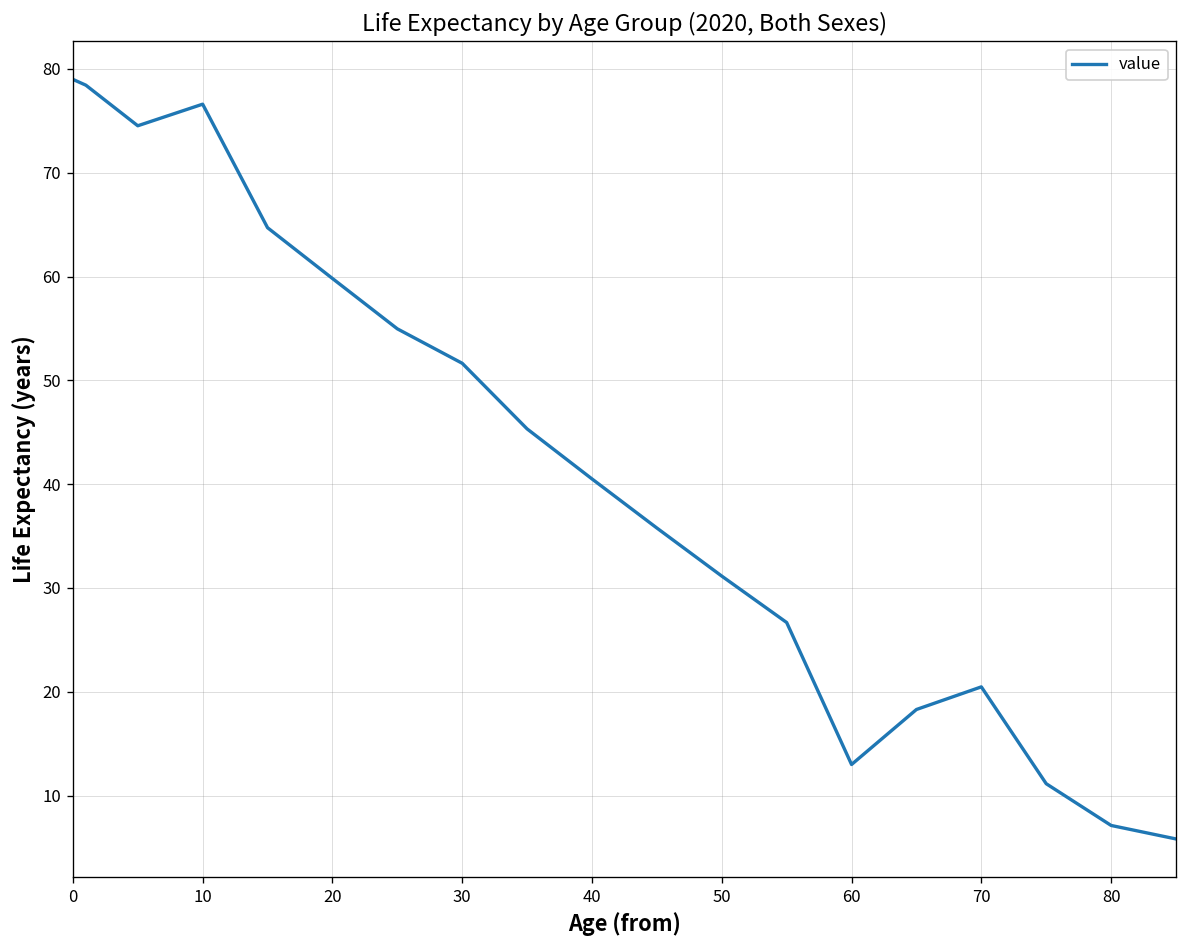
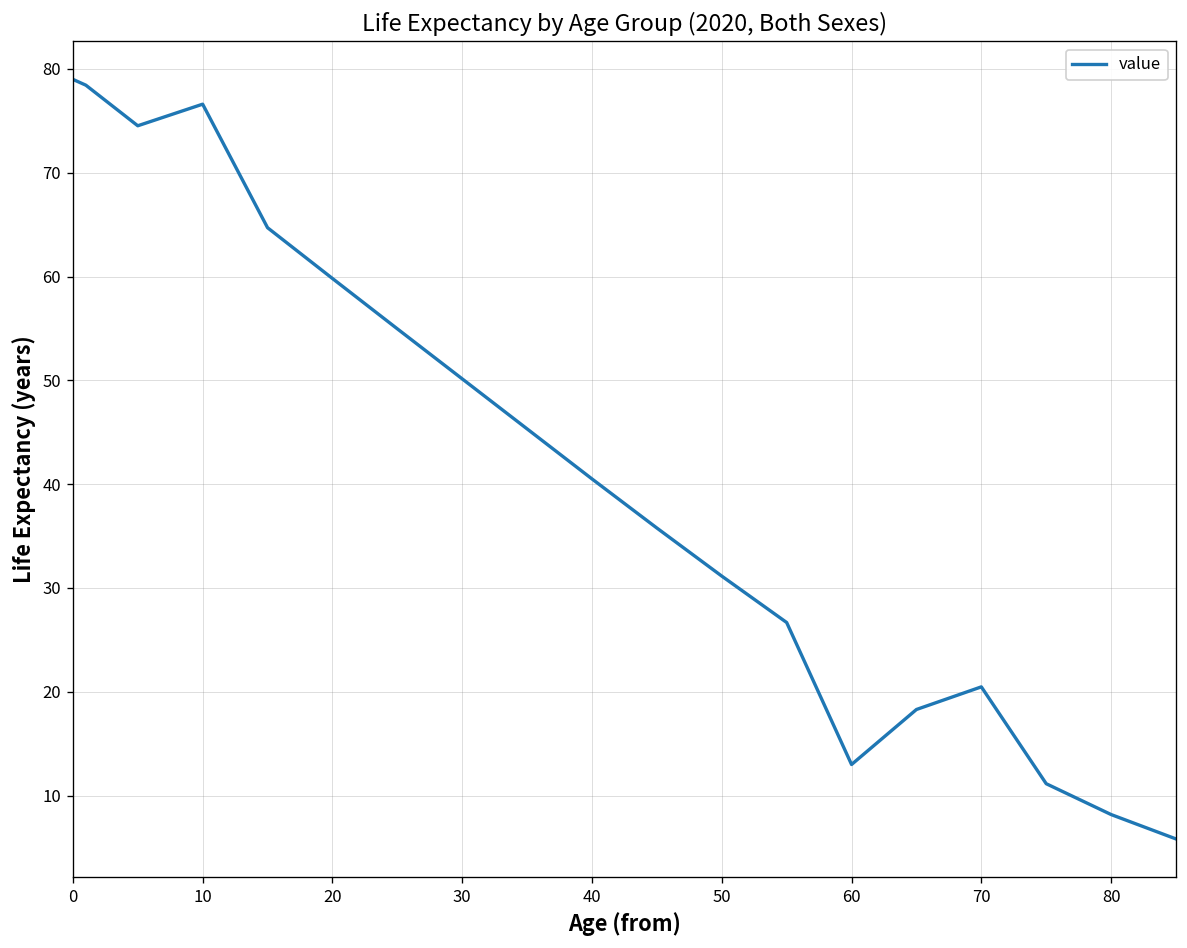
30: 52 -> 50
80: 7 -> 8
